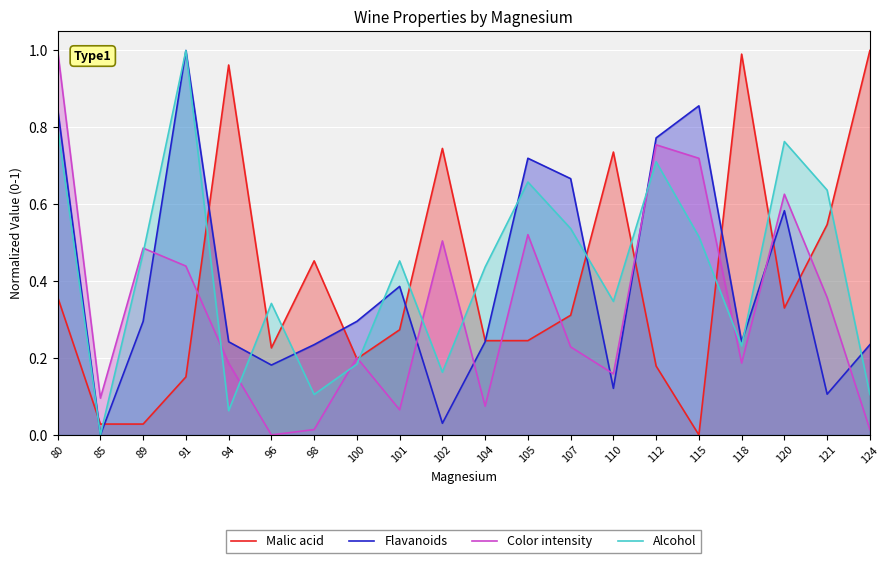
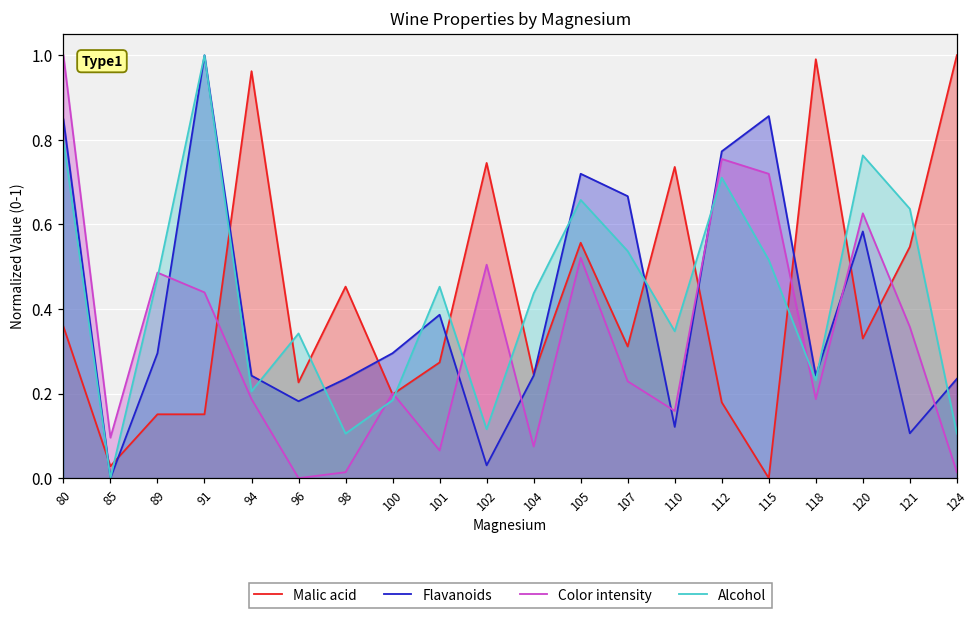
Malic acid, 89: 0.03 -> 0.15
Alcohol, 94: 0.06 -> 0.21
Alcohol, 102: 0.16 -> 0.12
Malic acid, 105: 0.25 -> 0.56
